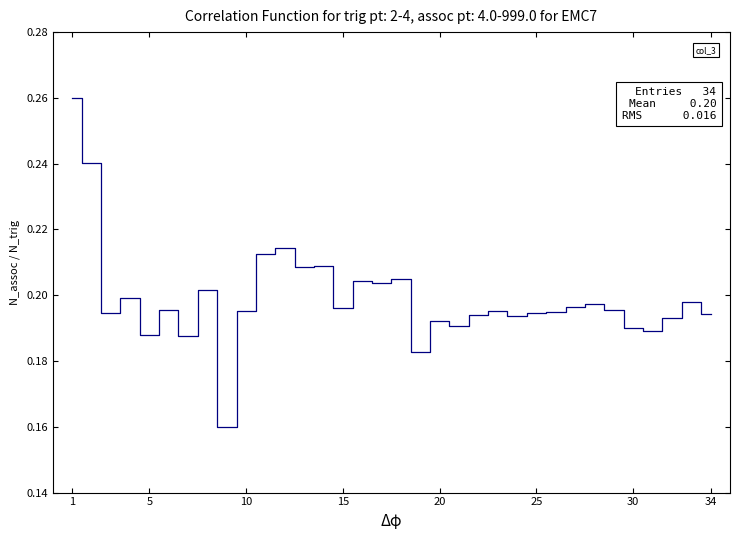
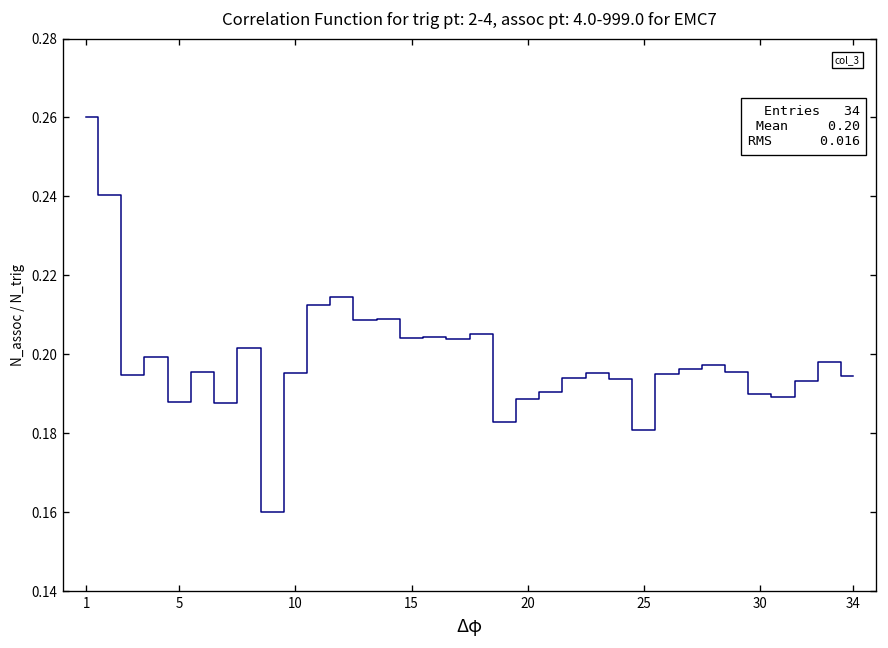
15: 0.196 -> 0.204
20: 0.192 -> 0.189
25: 0.195 -> 0.181
